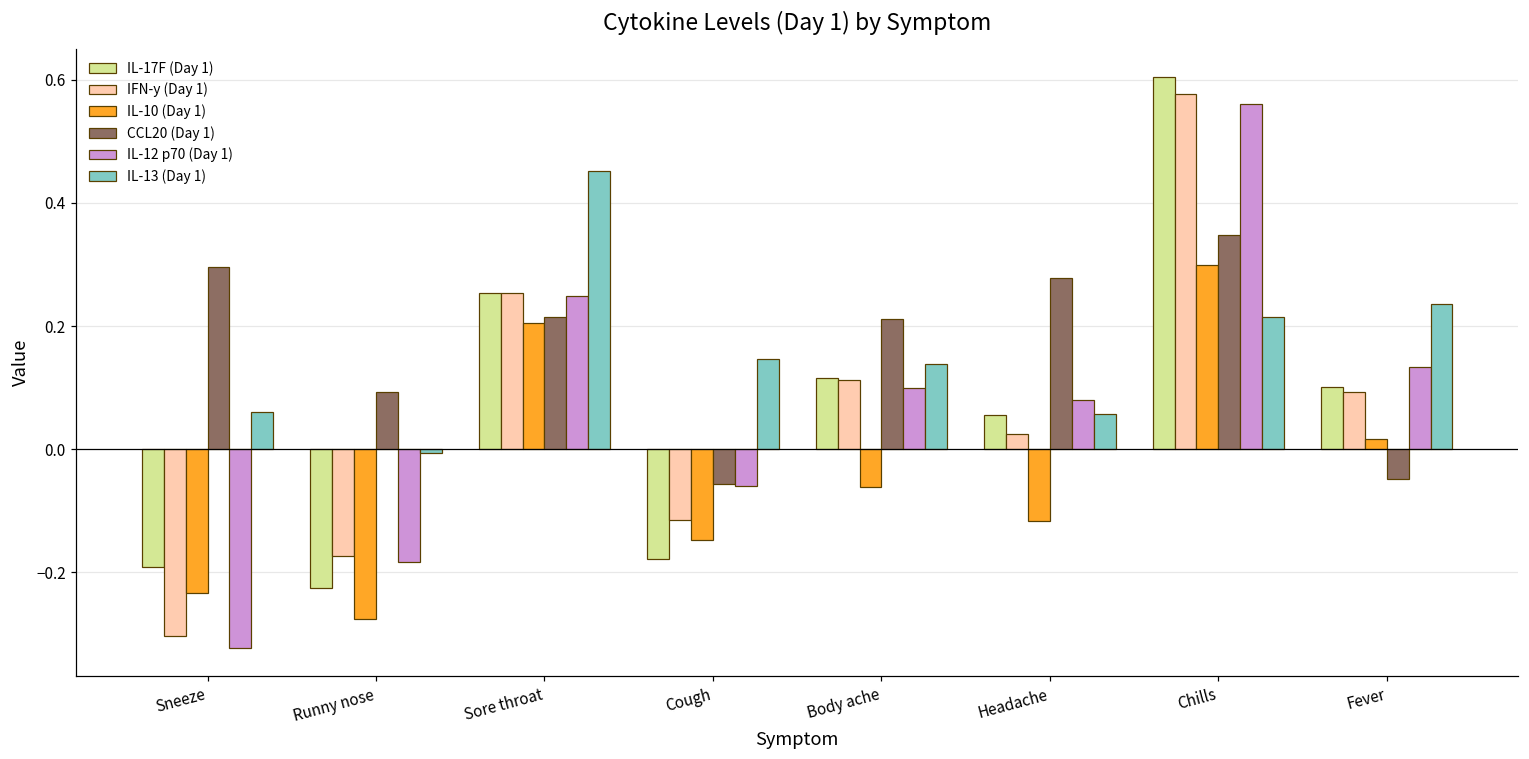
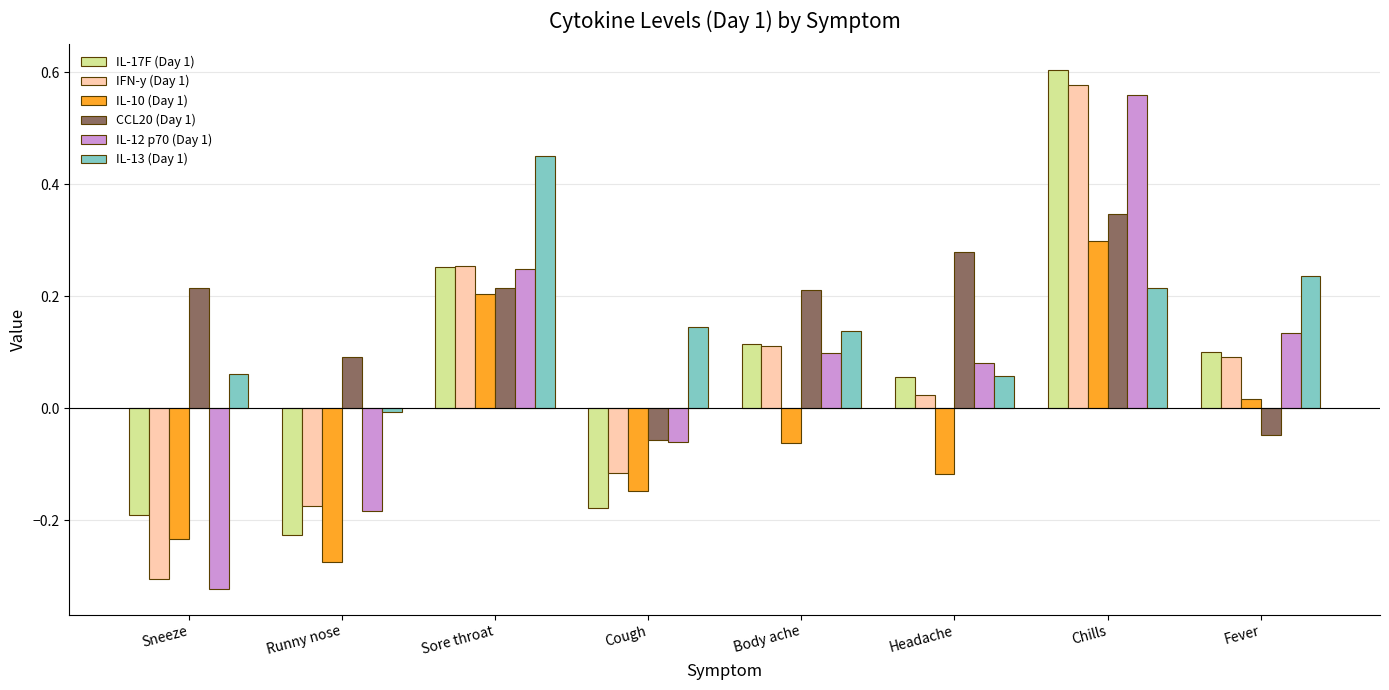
CCL20 (Day 1), Sneeze: 0.30 -> 0.21
